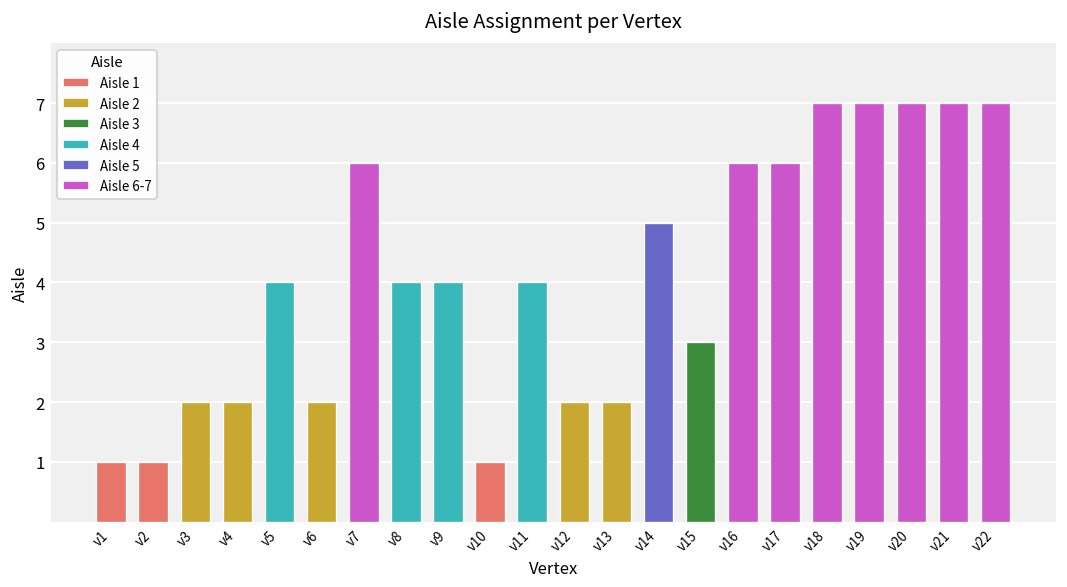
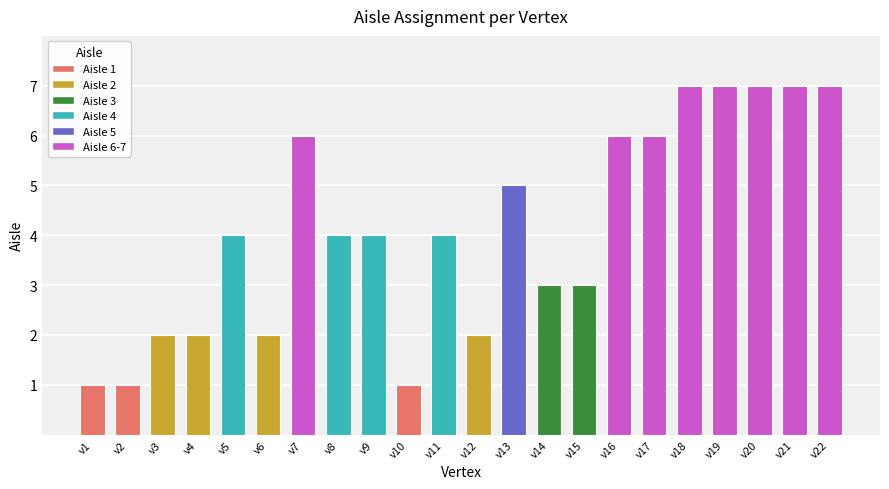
v13: 2 -> 5
v14: 5 -> 3
